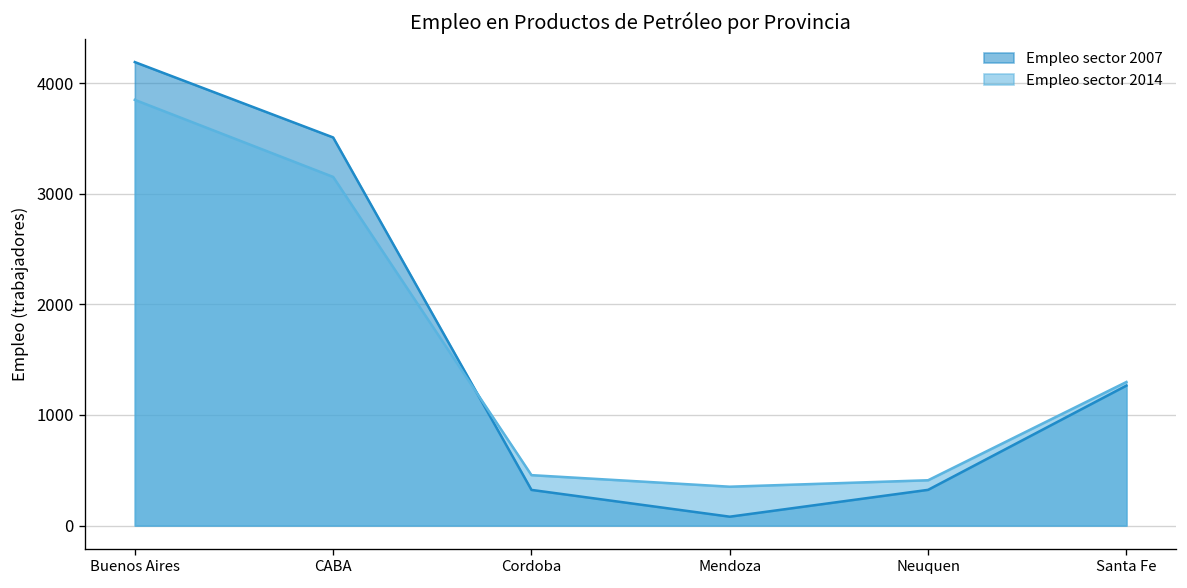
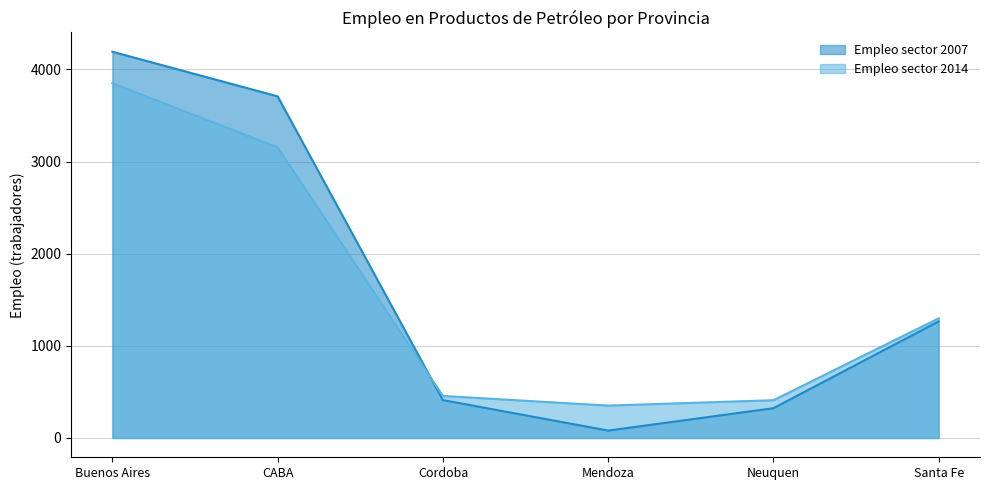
Empleo sector 2007, CABA: 3500 -> 3700
Empleo sector 2007, Cordoba: 300 -> 400
